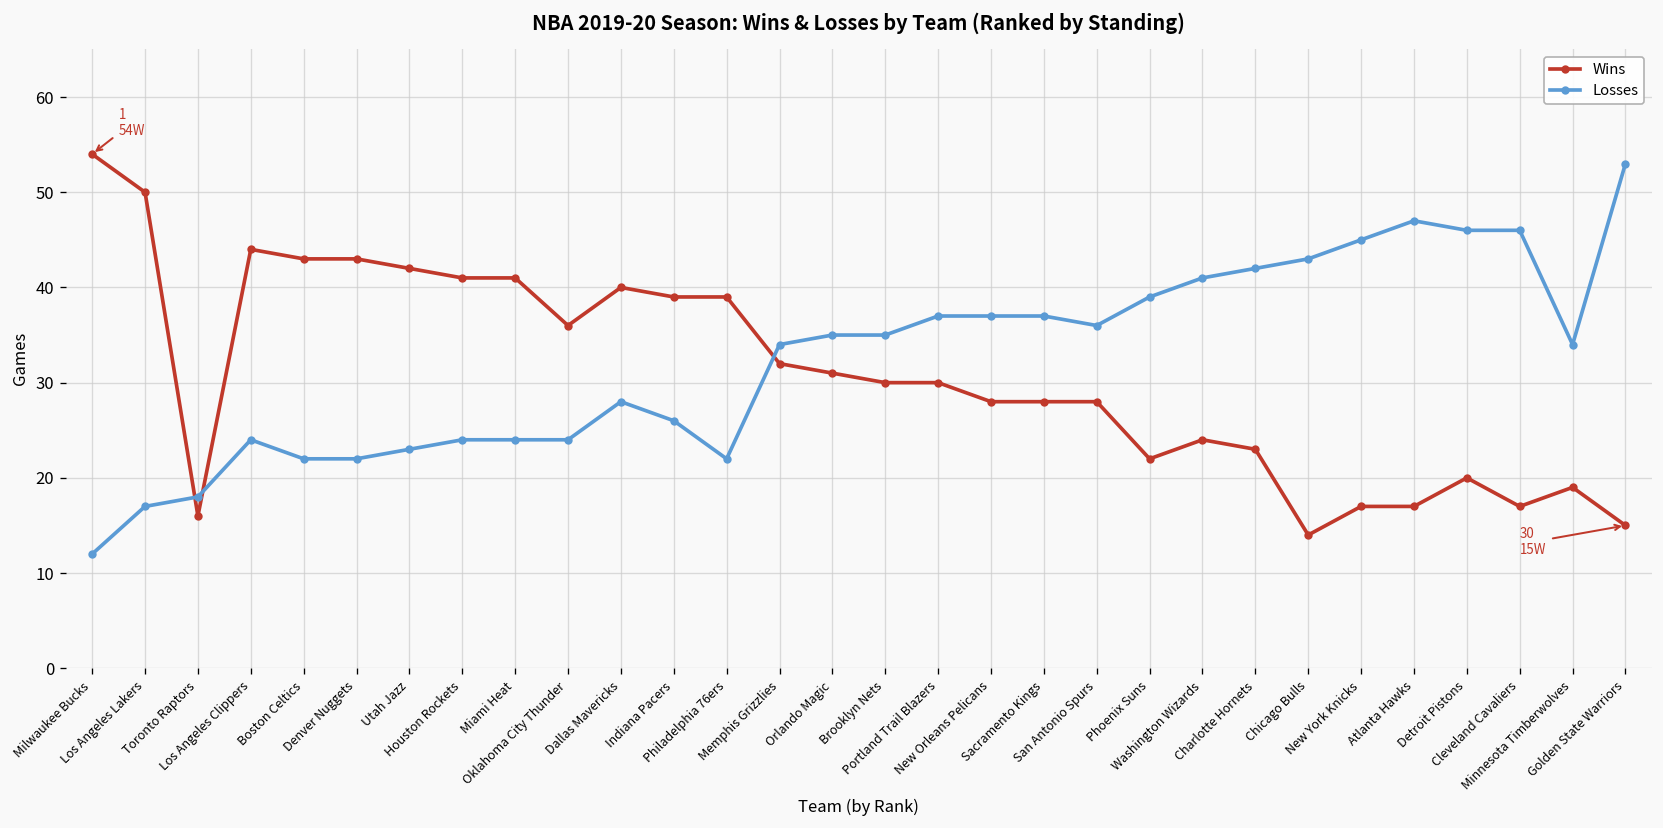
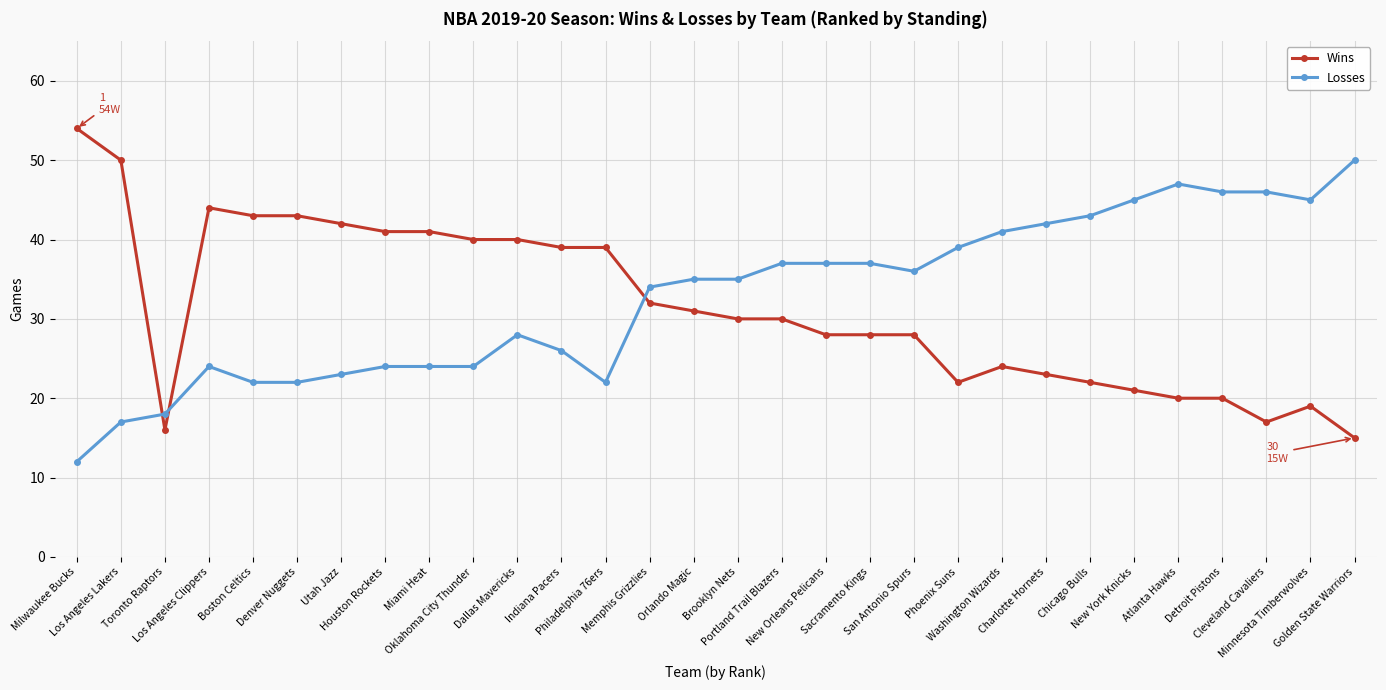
Wins, Oklahoma City Thunder: 36 -> 40
Wins, Chicago Bulls: 14 -> 22
Wins, New York Knicks: 17 -> 21
Wins, Atlanta Hawks: 17 -> 20
Losses, Minnesota Timberwolves: 34 -> 45
Losses, Golden State Warriors: 53 -> 50
